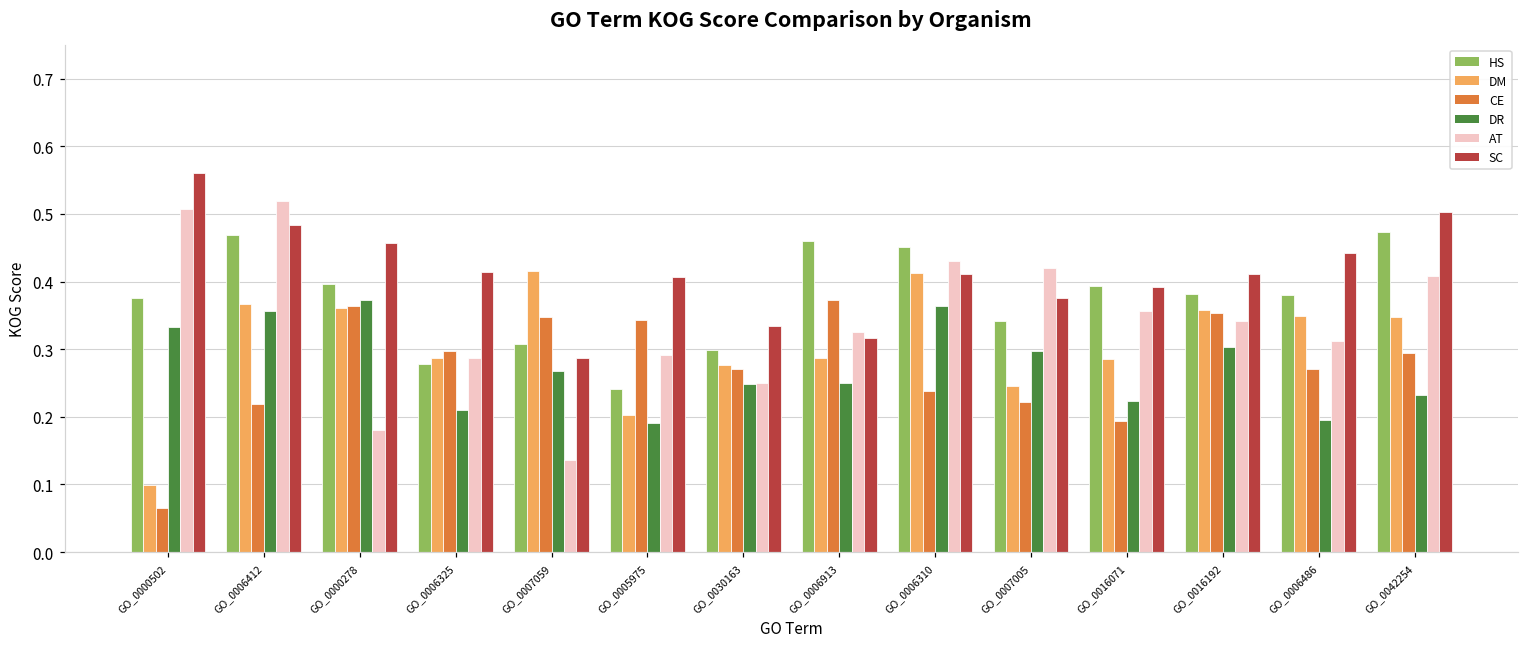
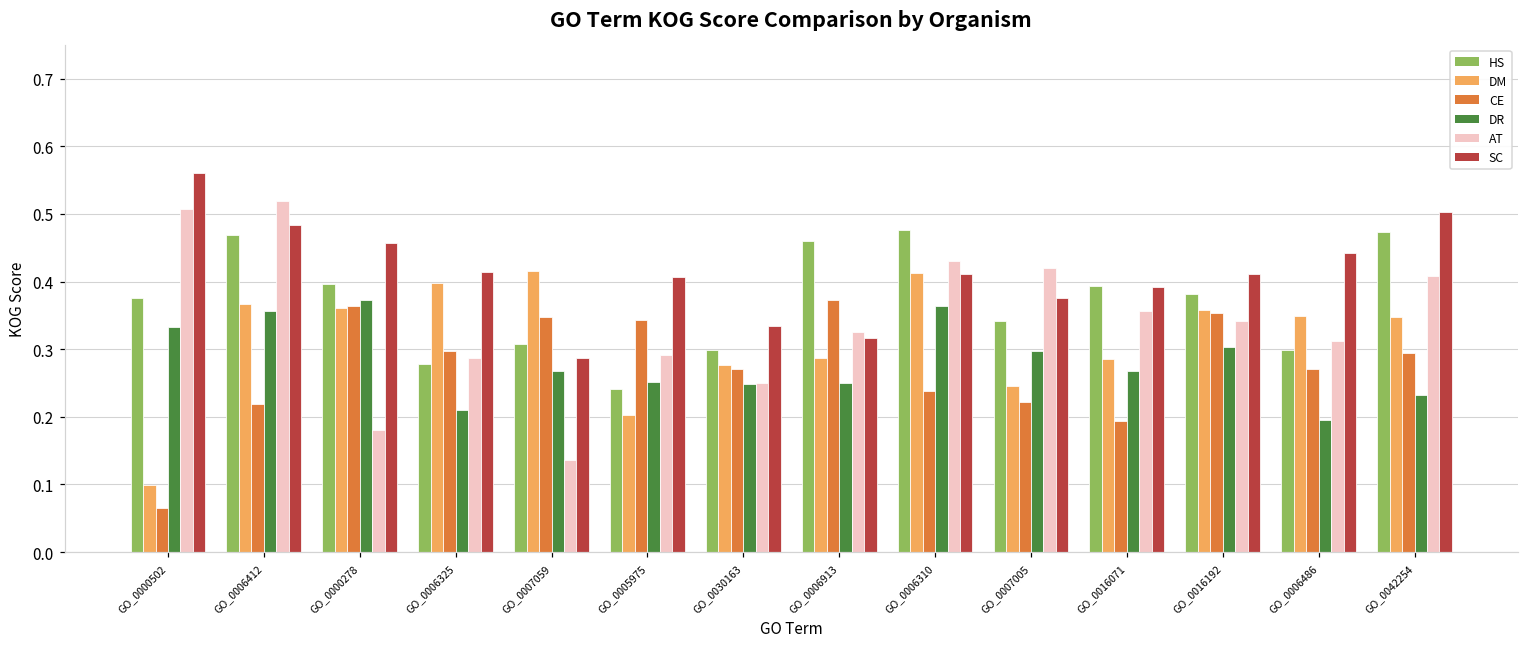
DM, GO_0006325: 0.29 -> 0.40
DR, GO_0005975: 0.19 -> 0.25
HS, GO_0006310: 0.45 -> 0.48
DR, GO_0016071: 0.22 -> 0.27
HS, GO_0006486: 0.38 -> 0.30
